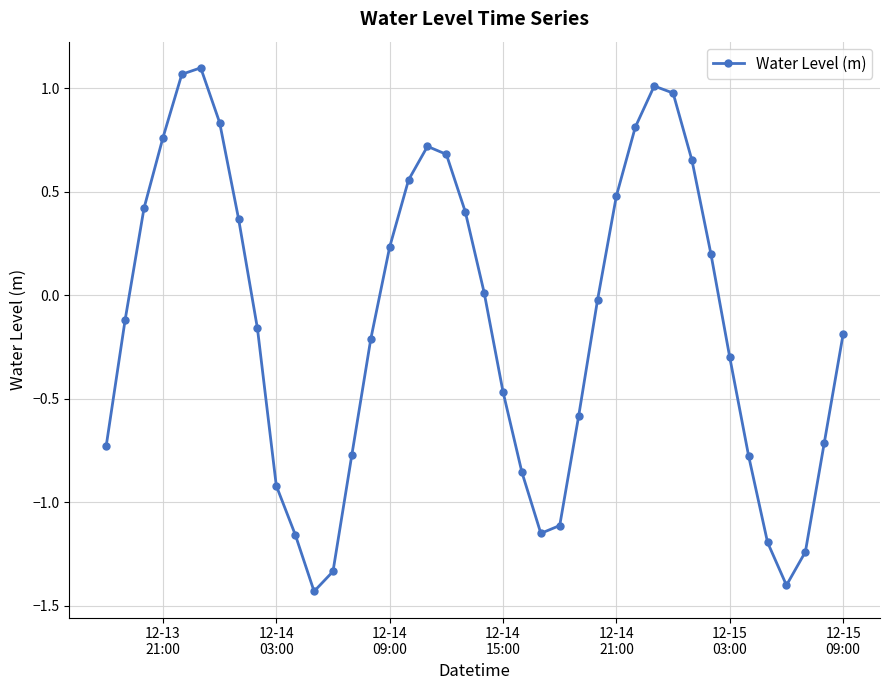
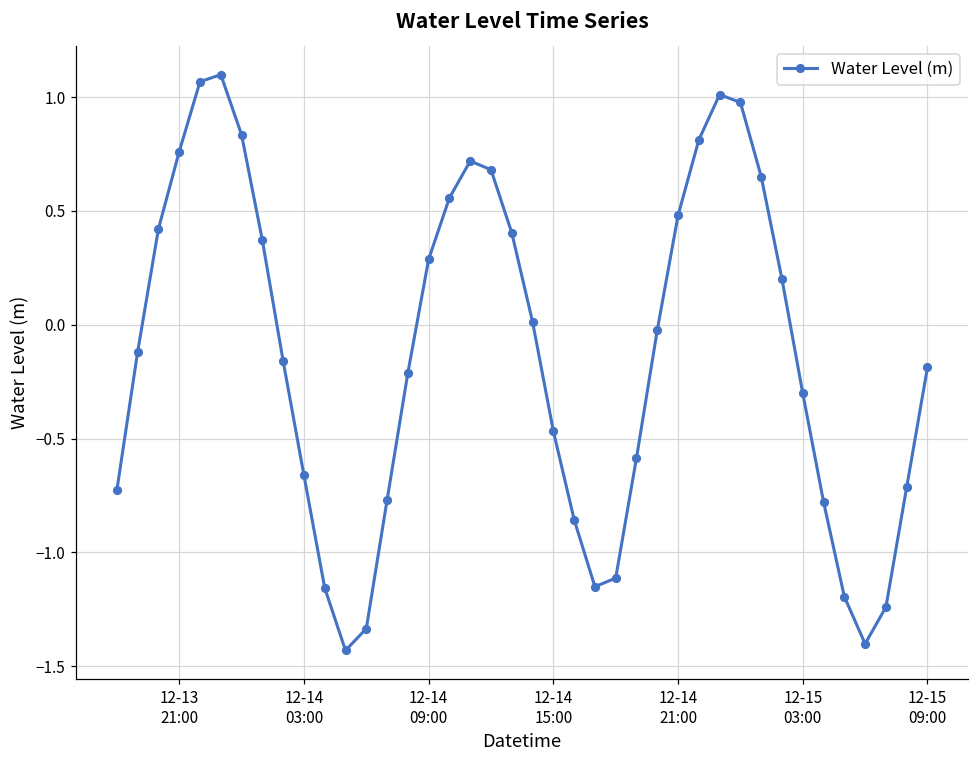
12-14 03:00: -0.92 -> -0.66
12-14 09:00: 0.23 -> 0.29
